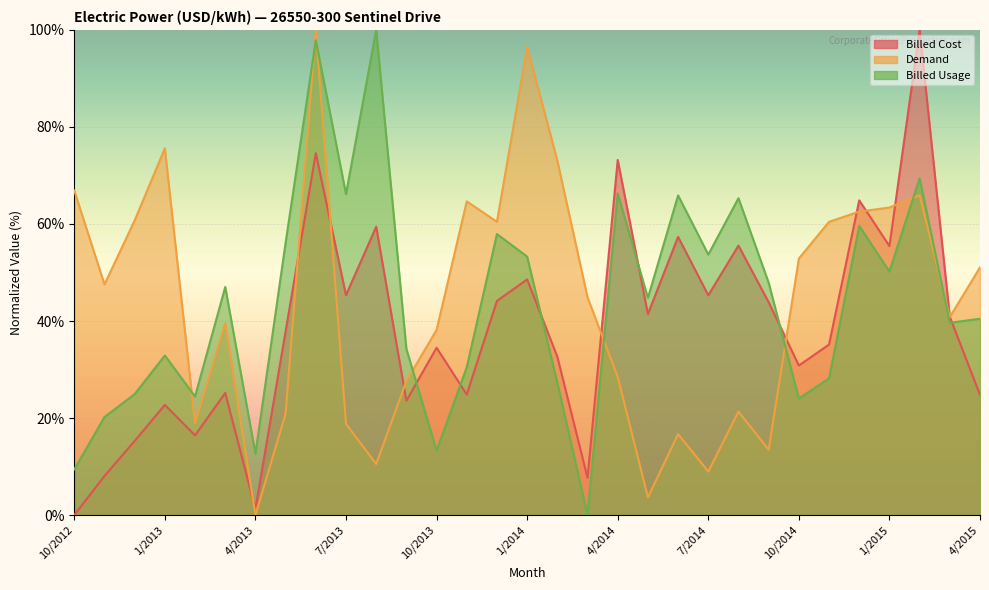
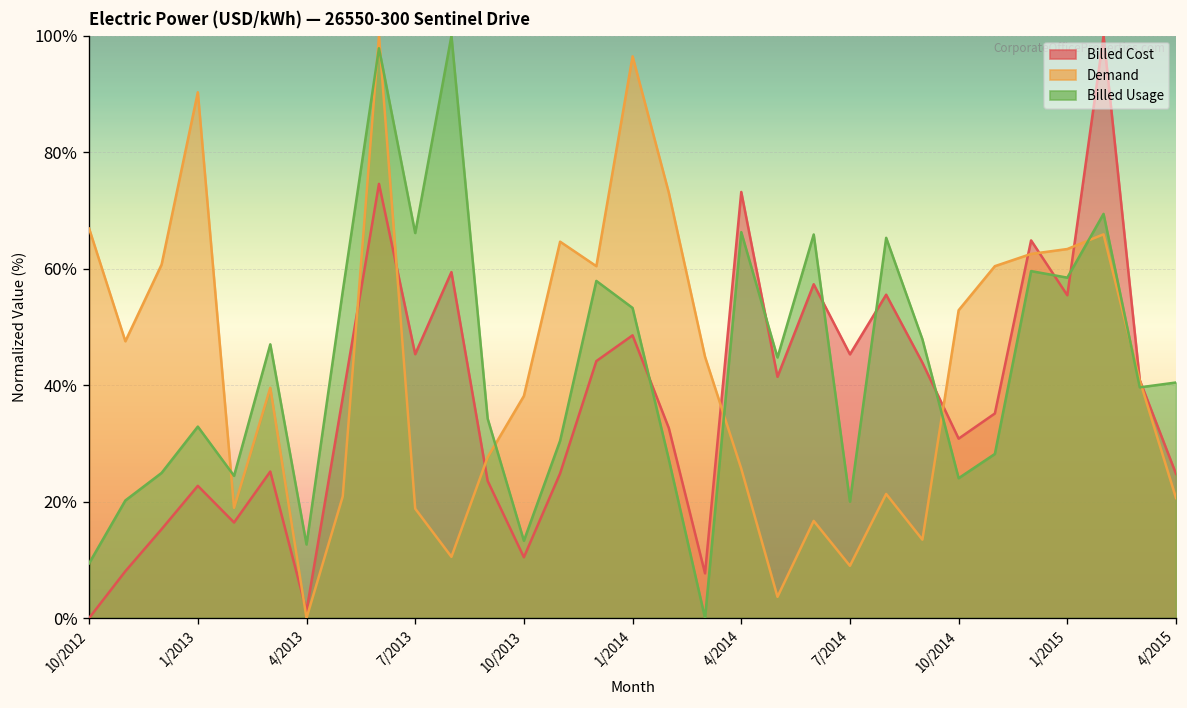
Demand, 1/2013: 76% -> 90%
Billed Cost, 10/2013: 34% -> 10%
Demand, 4/2014: 28% -> 26%
Billed Usage, 7/2014: 54% -> 20%
Billed Usage, 1/2015: 50% -> 58%
Demand, 4/2015: 51% -> 21%
